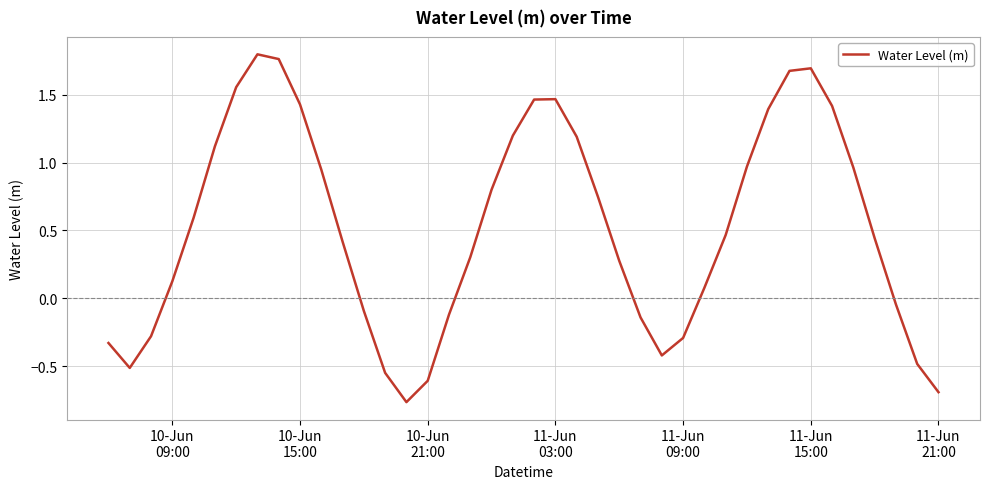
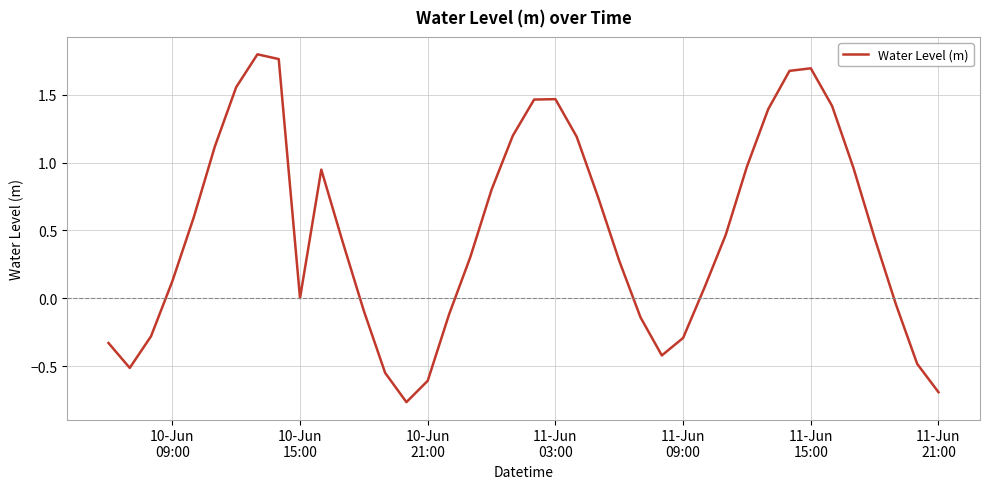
10-Jun 15:00: 1.43 -> 0.00
